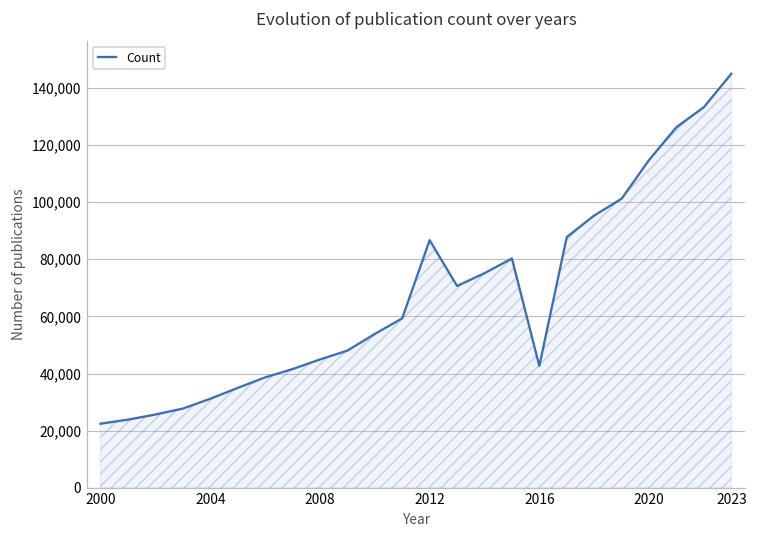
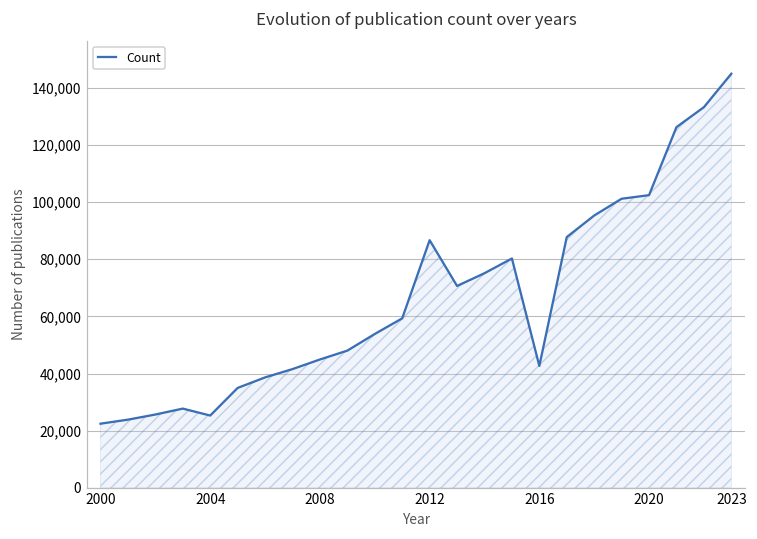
2004: 31,000 -> 25,000
2020: 115,000 -> 102,000
